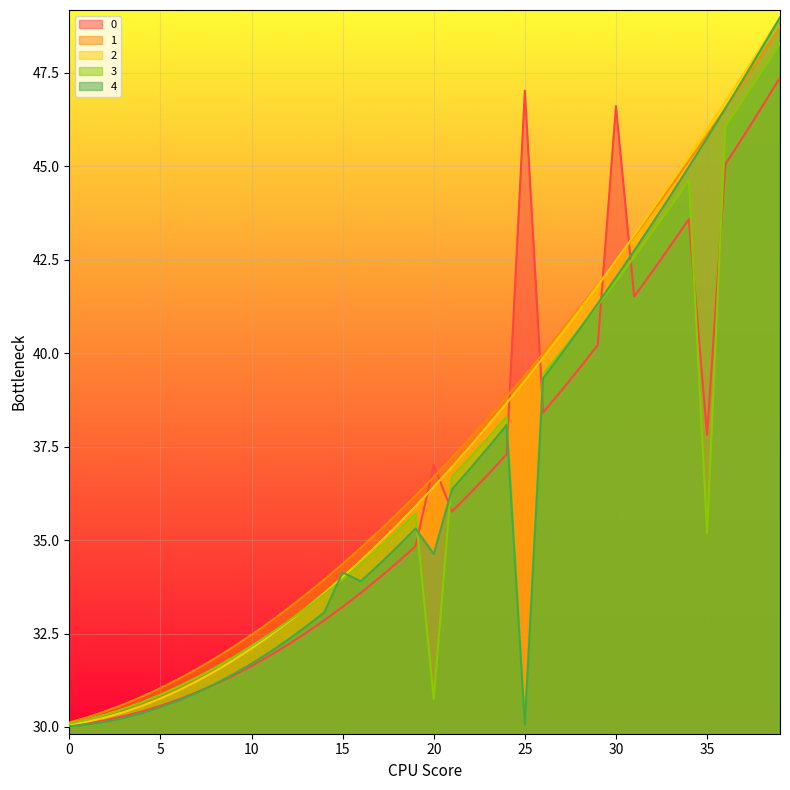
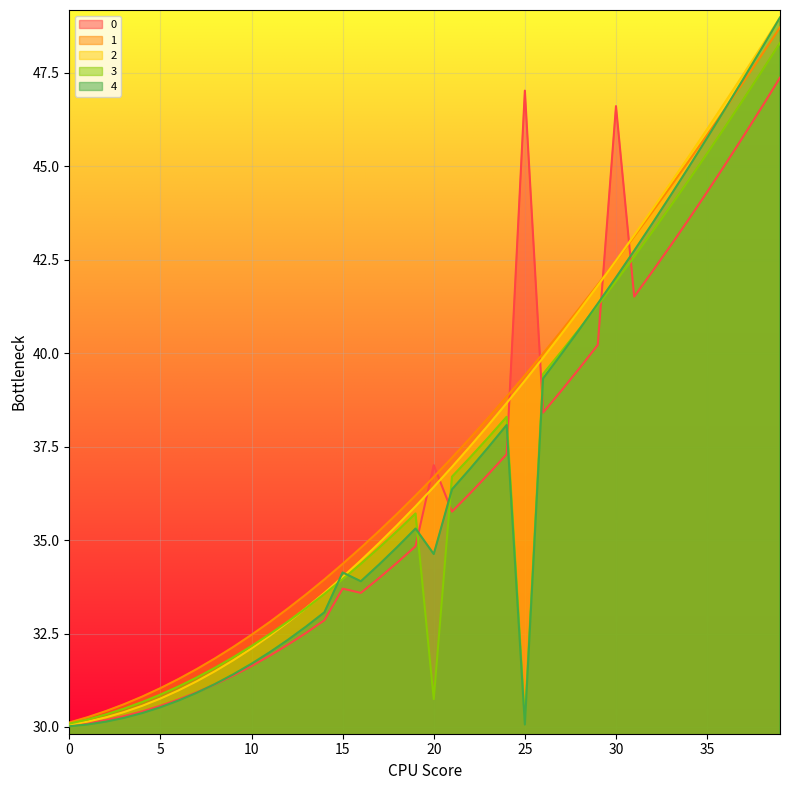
0, 15: 33.2 -> 33.7
0, 35: 37.8 -> 44.3
3, 35: 35.2 -> 45.3
